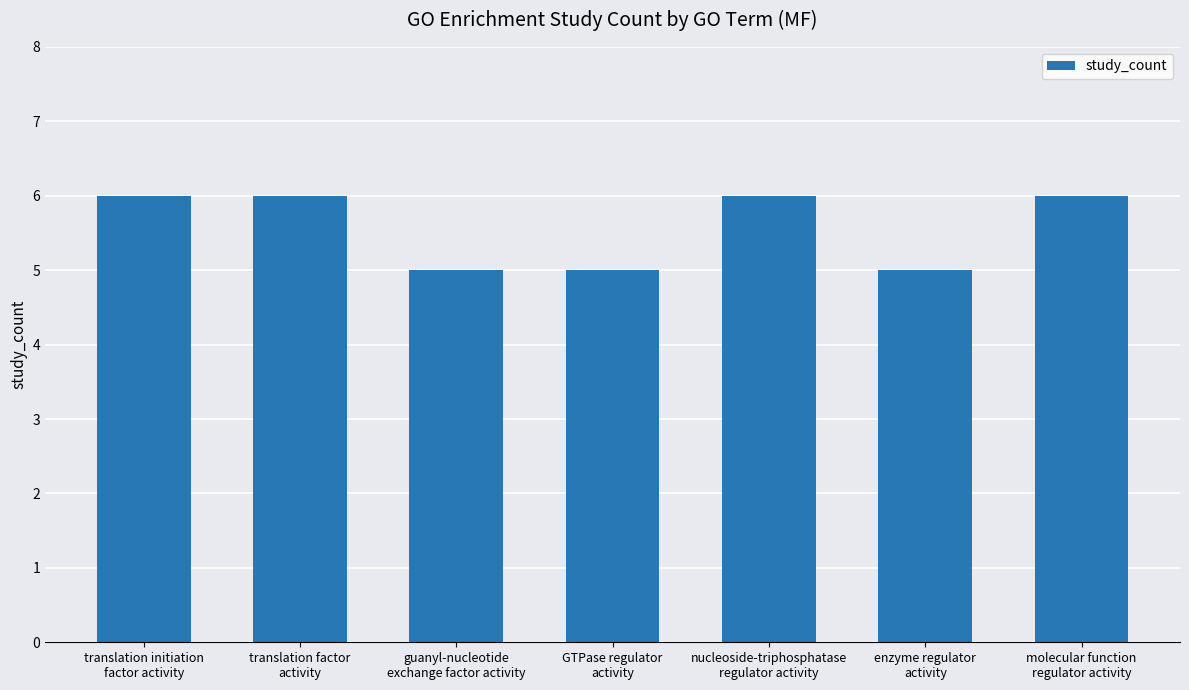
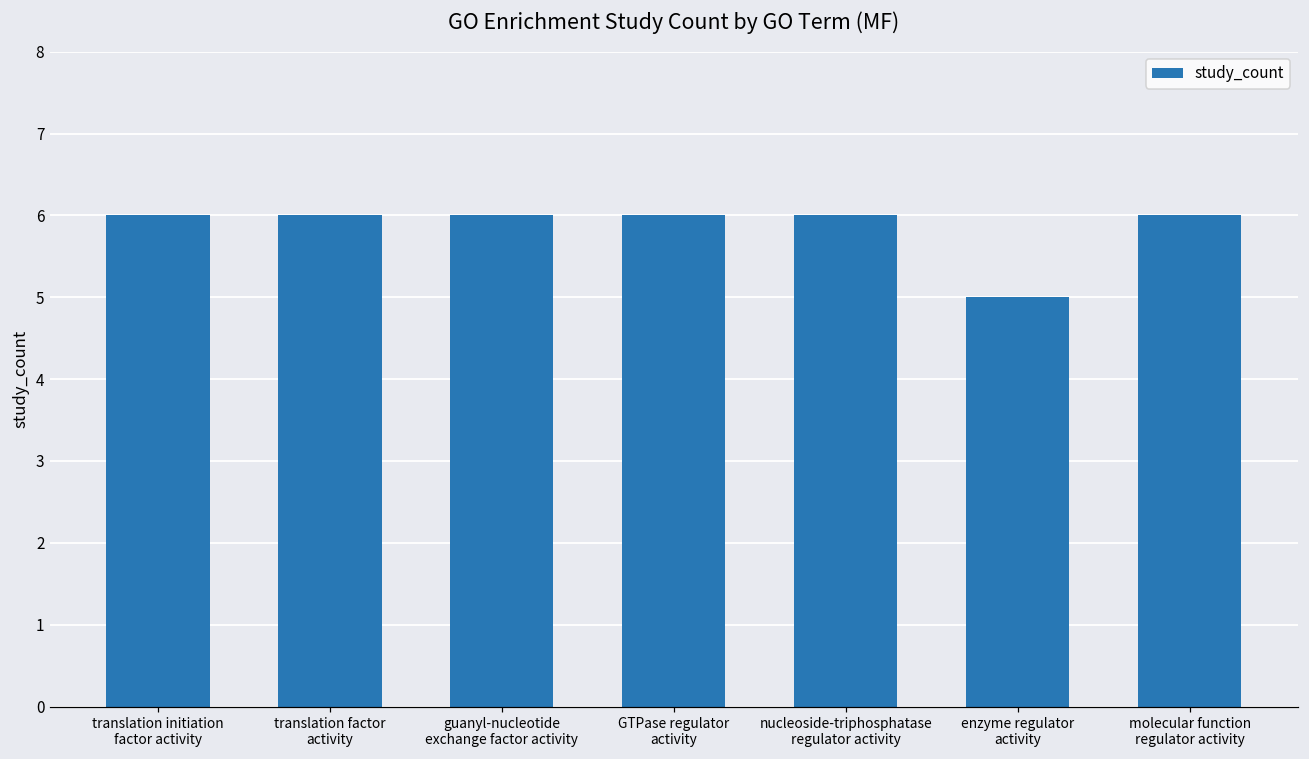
guanyl-nucleotide exchange factor activity: 5 -> 6
GTPase regulator activity: 5 -> 6
